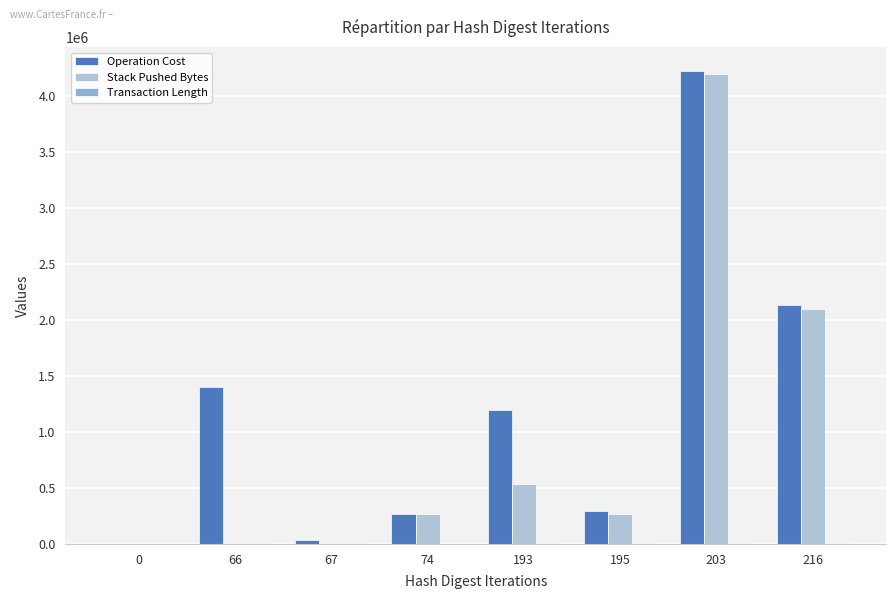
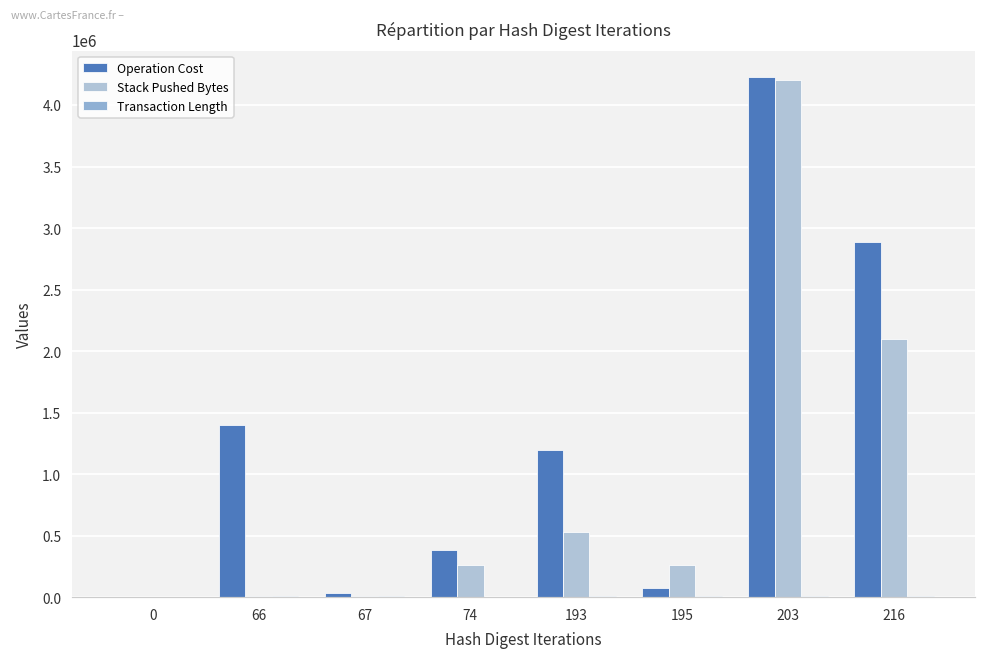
Operation Cost, 74: 270000 -> 390000
Operation Cost, 195: 300000 -> 70000
Operation Cost, 216: 2140000 -> 2890000
